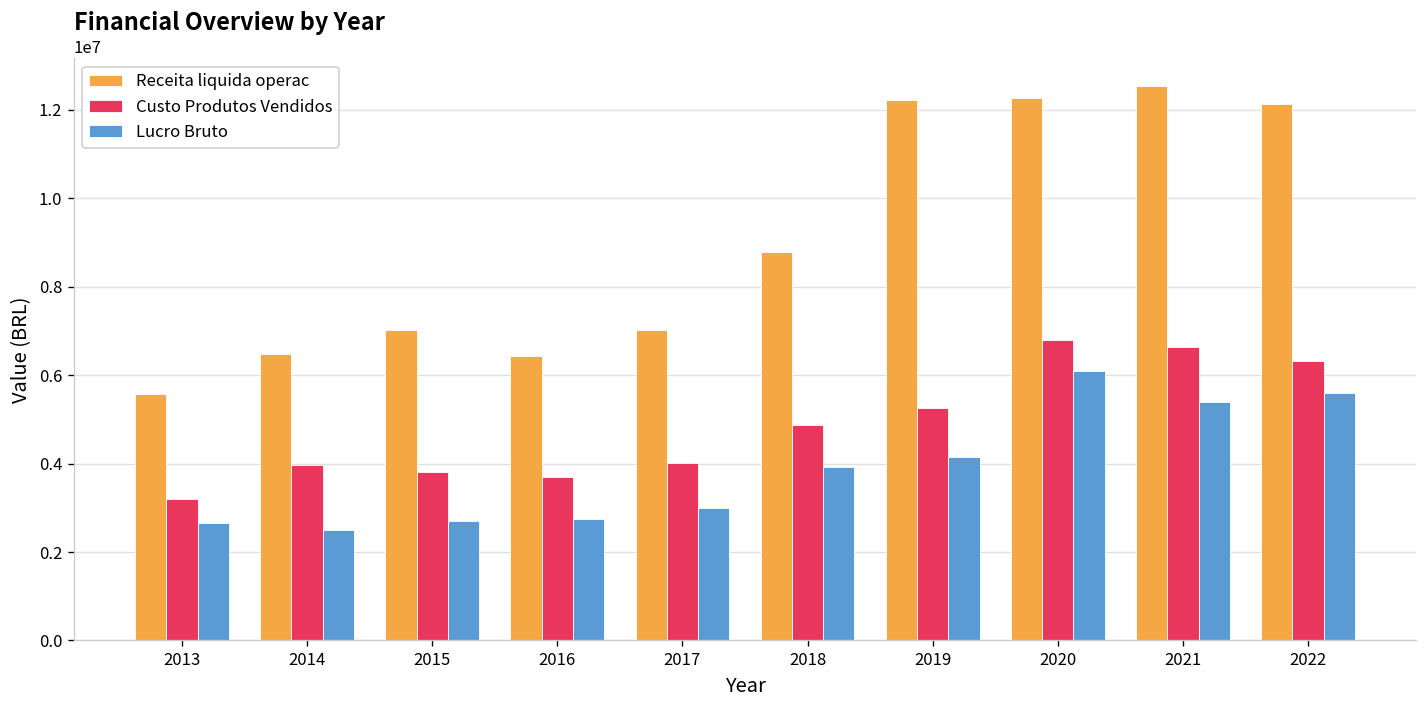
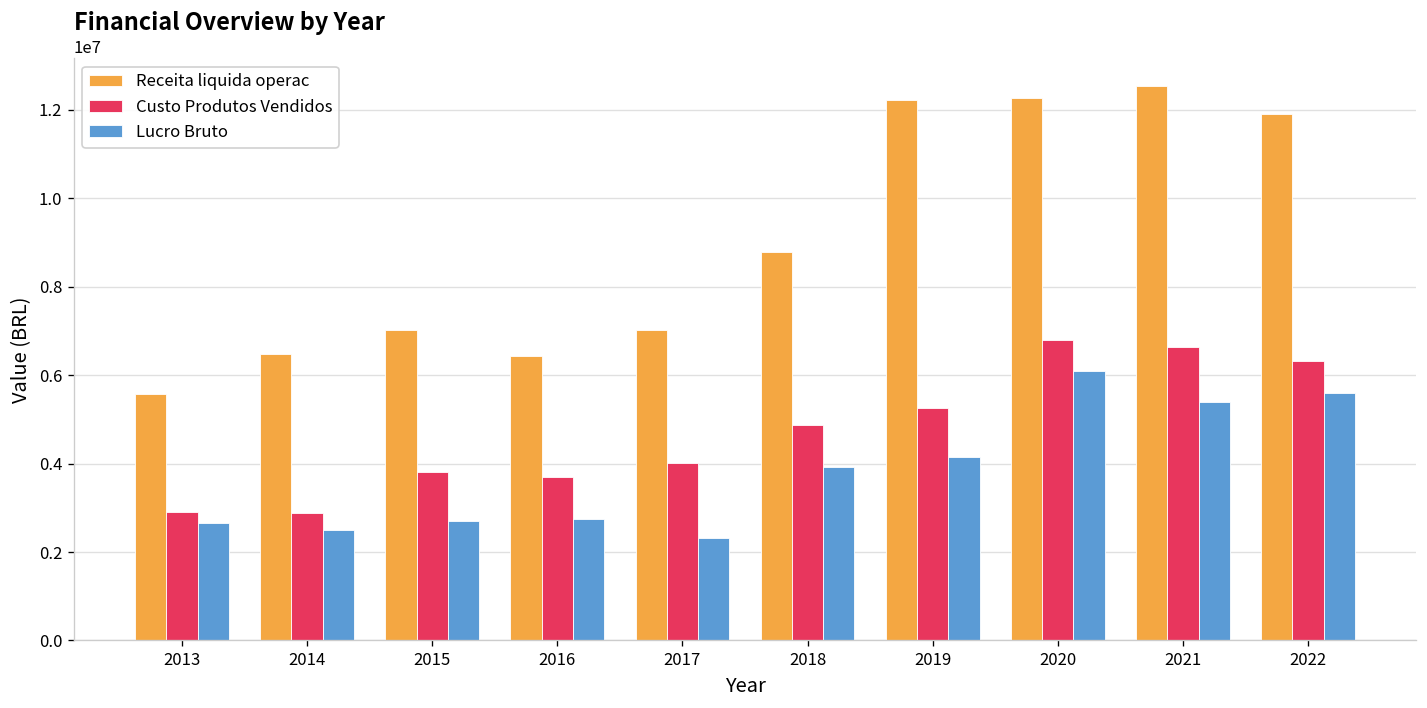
Custo Produtos Vendidos, 2013: 3200000 -> 2900000
Custo Produtos Vendidos, 2014: 4000000 -> 2900000
Lucro Bruto, 2017: 3000000 -> 2300000
Receita liquida operac, 2022: 12100000 -> 11900000
